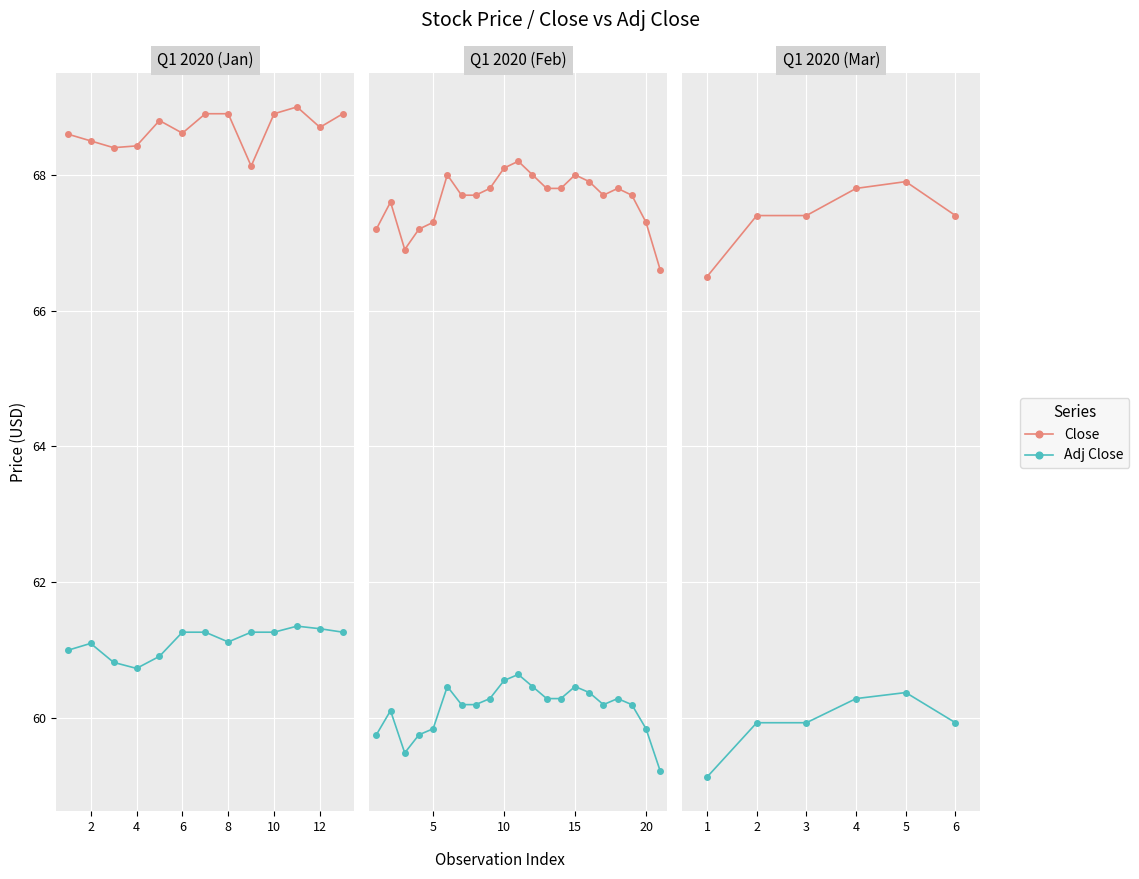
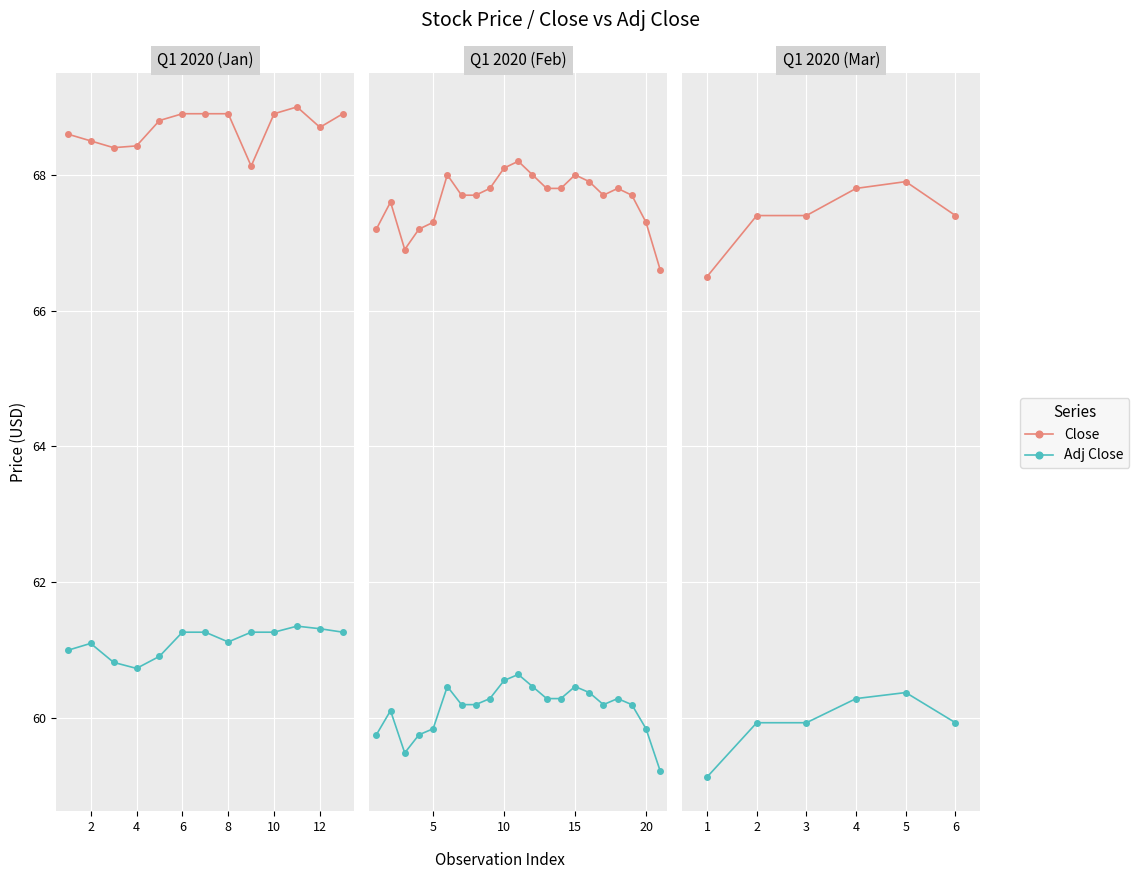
Q1 2020 (Jan), Close, 6: 68.6 -> 68.9
